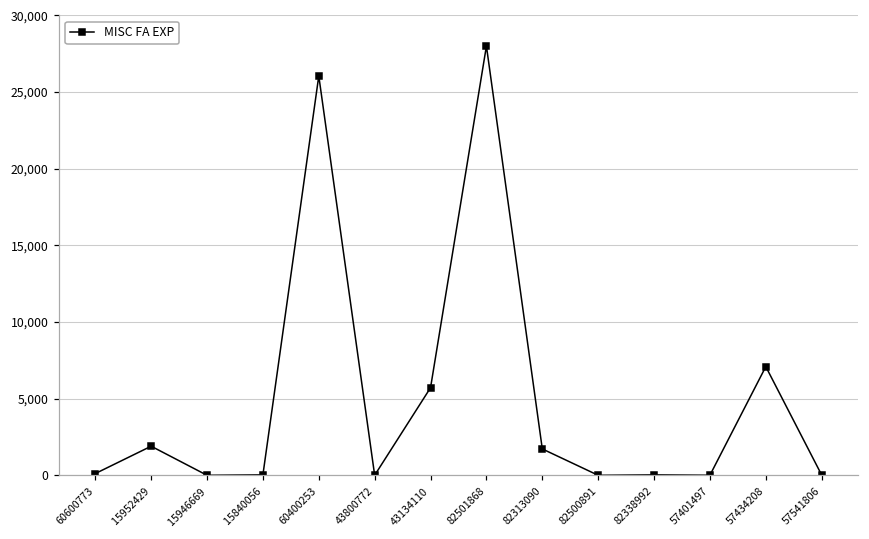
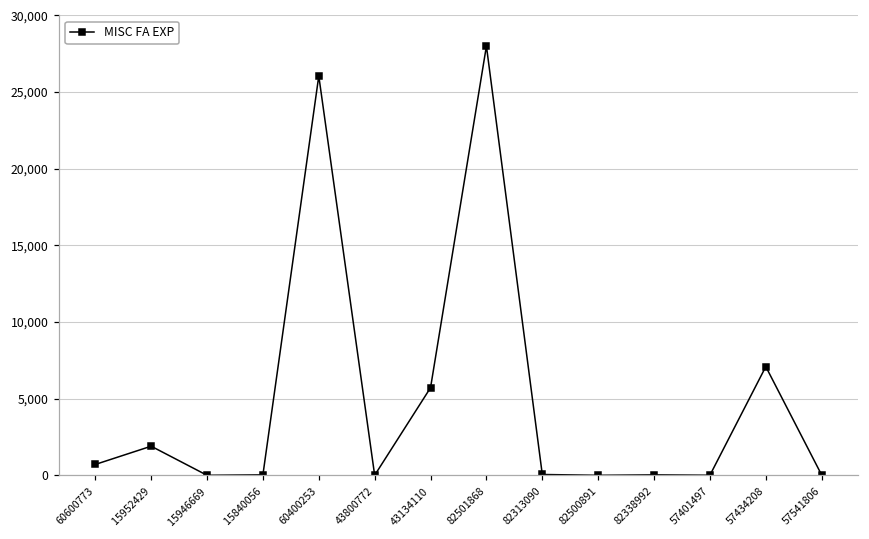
60600773: 100 -> 700
82313090: 1,700 -> 100
